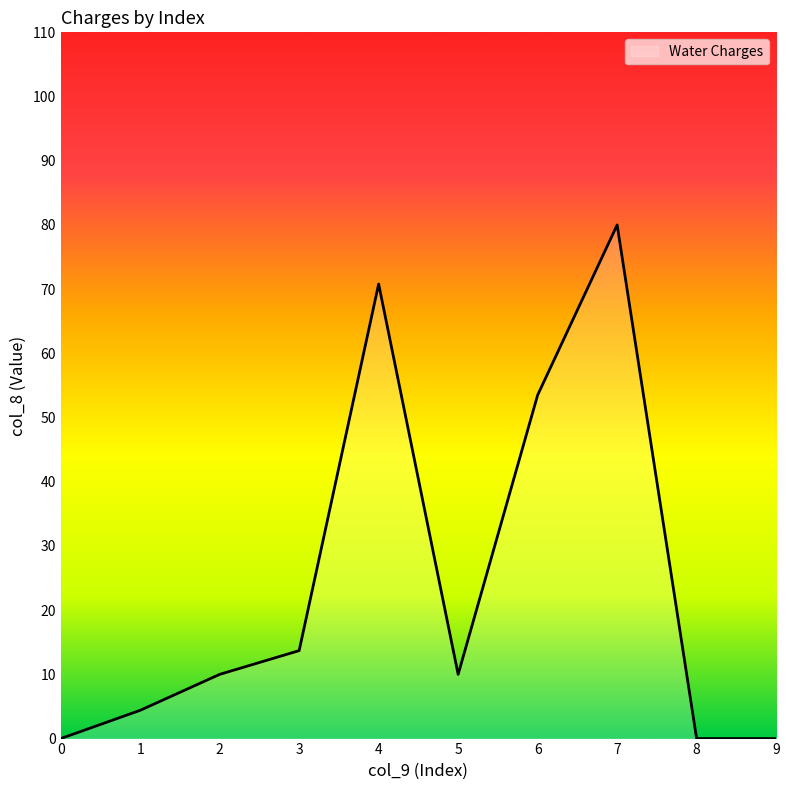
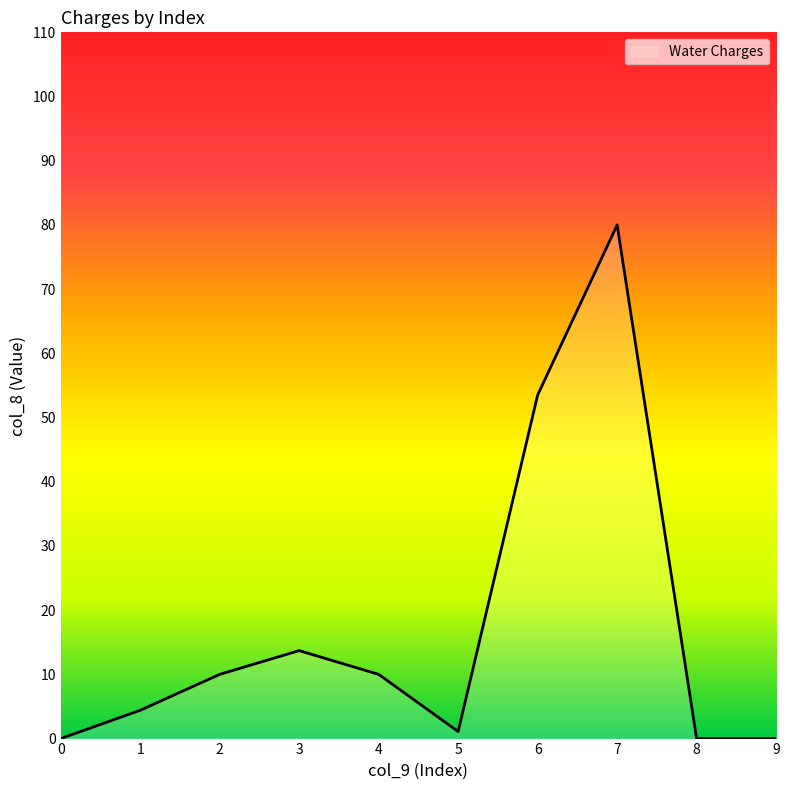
4: 71 -> 10
5: 10 -> 1
